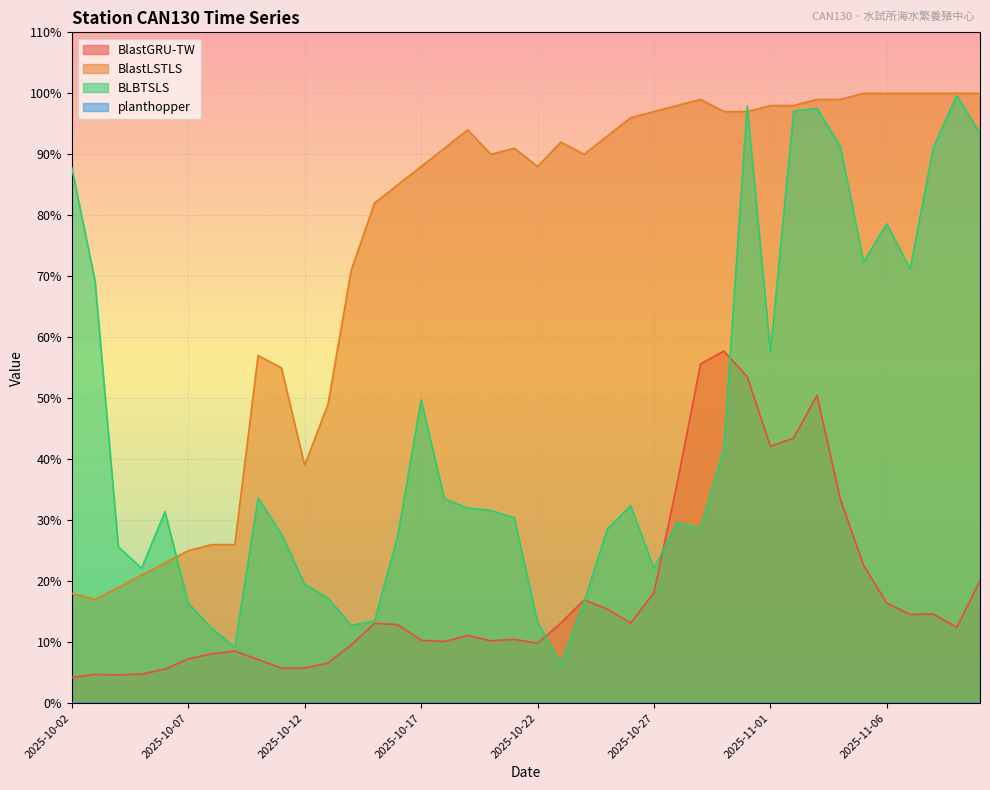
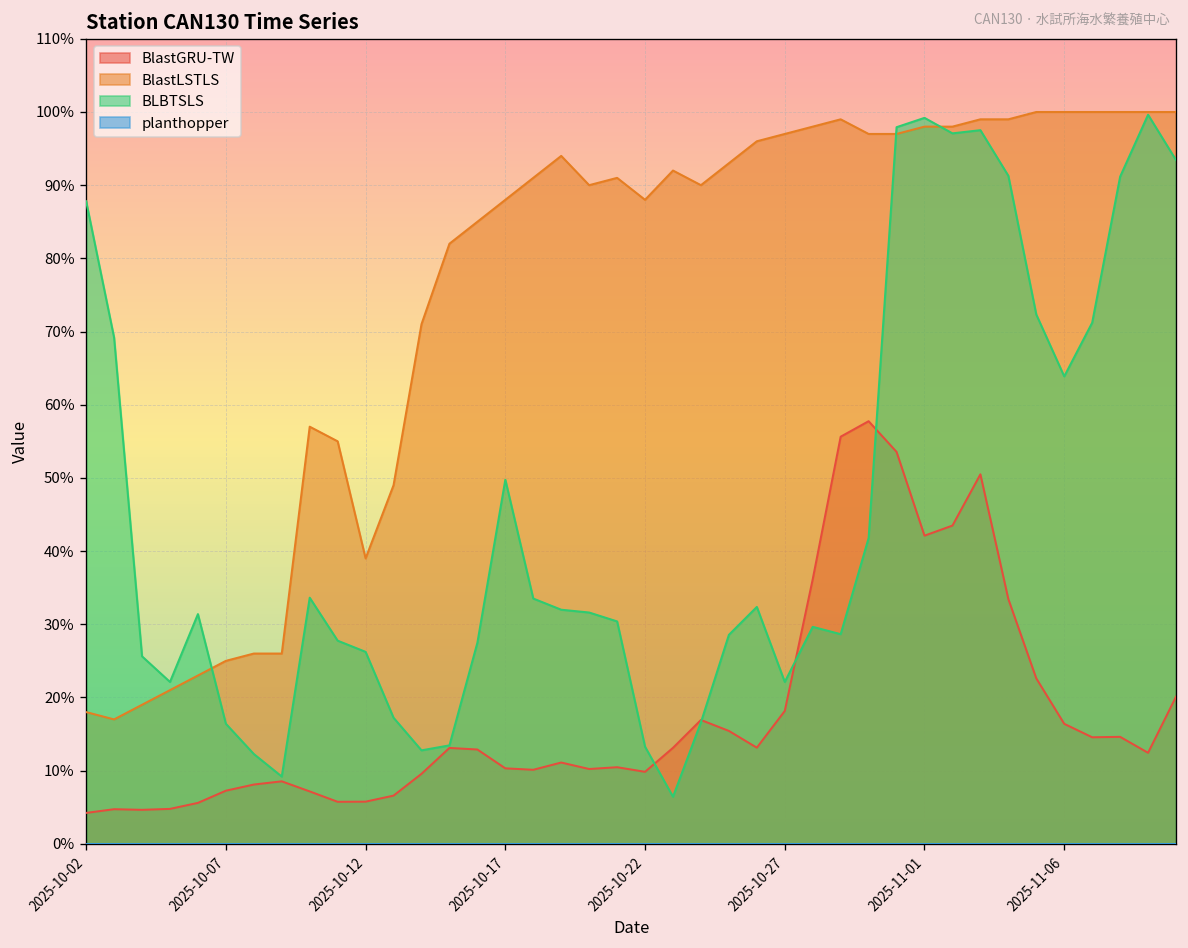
BLBTSLS, 2025-10-12: 19% -> 26%
BLBTSLS, 2025-11-01: 58% -> 99%
BLBTSLS, 2025-11-06: 79% -> 64%
